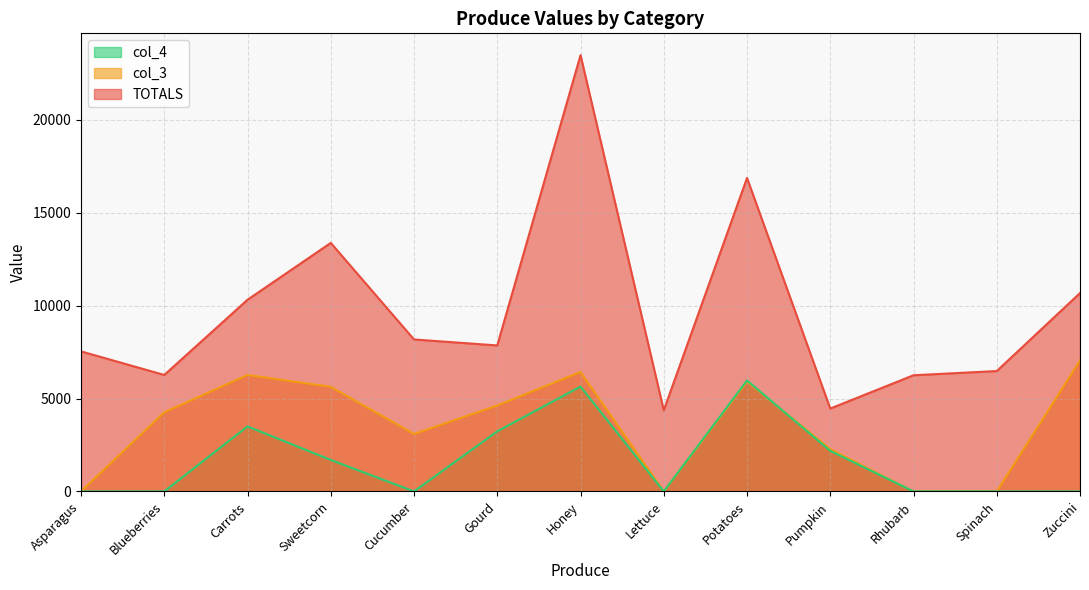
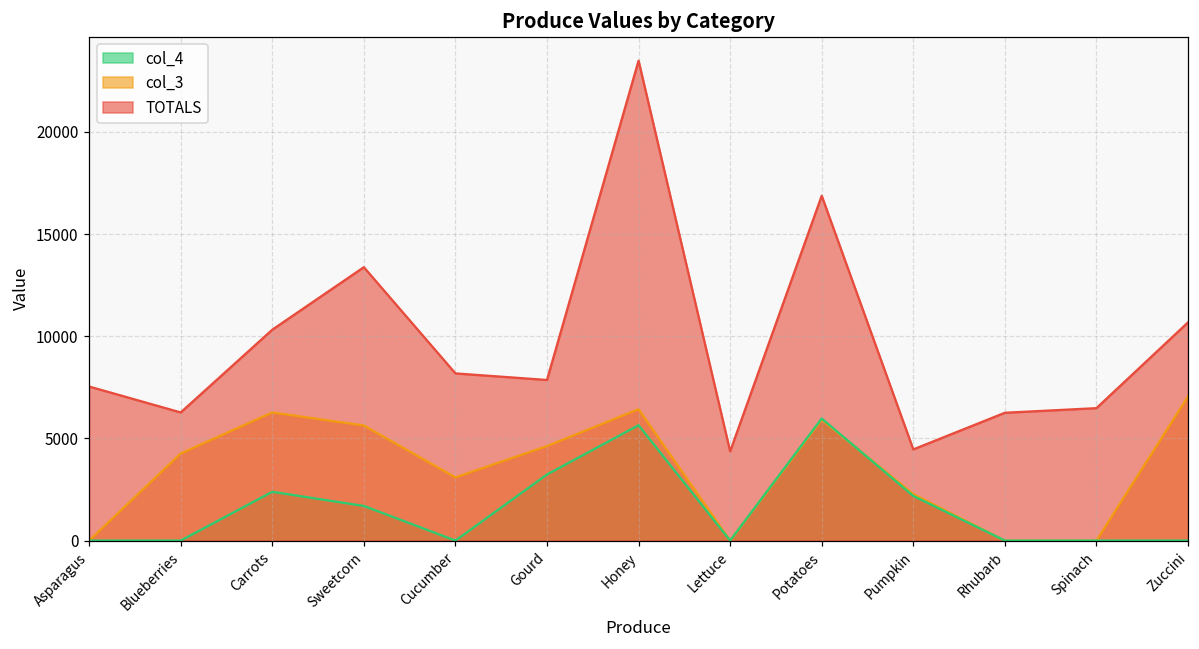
col_4, Carrots: 3500 -> 2400
